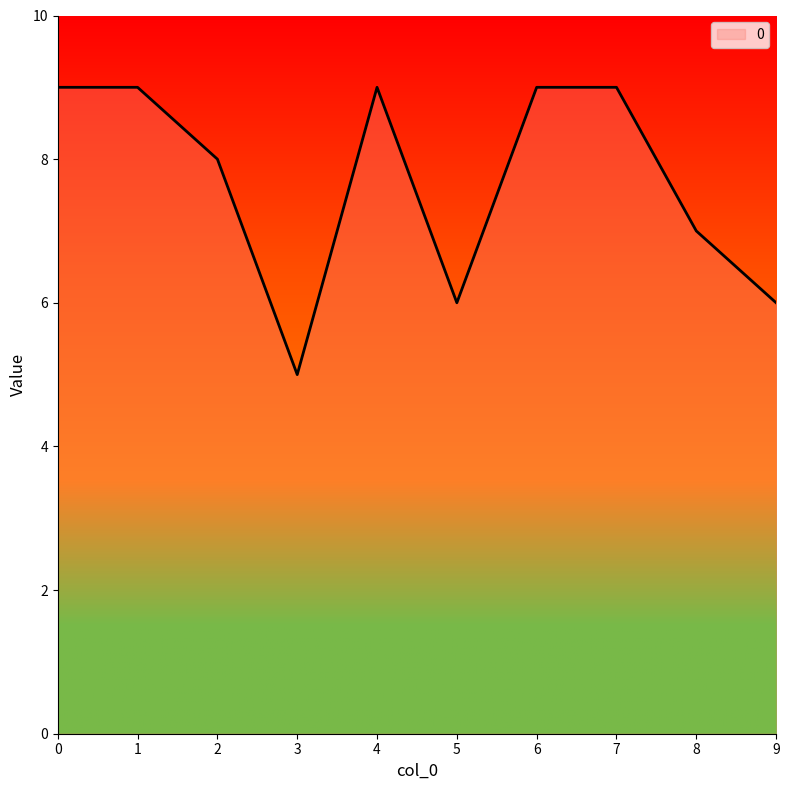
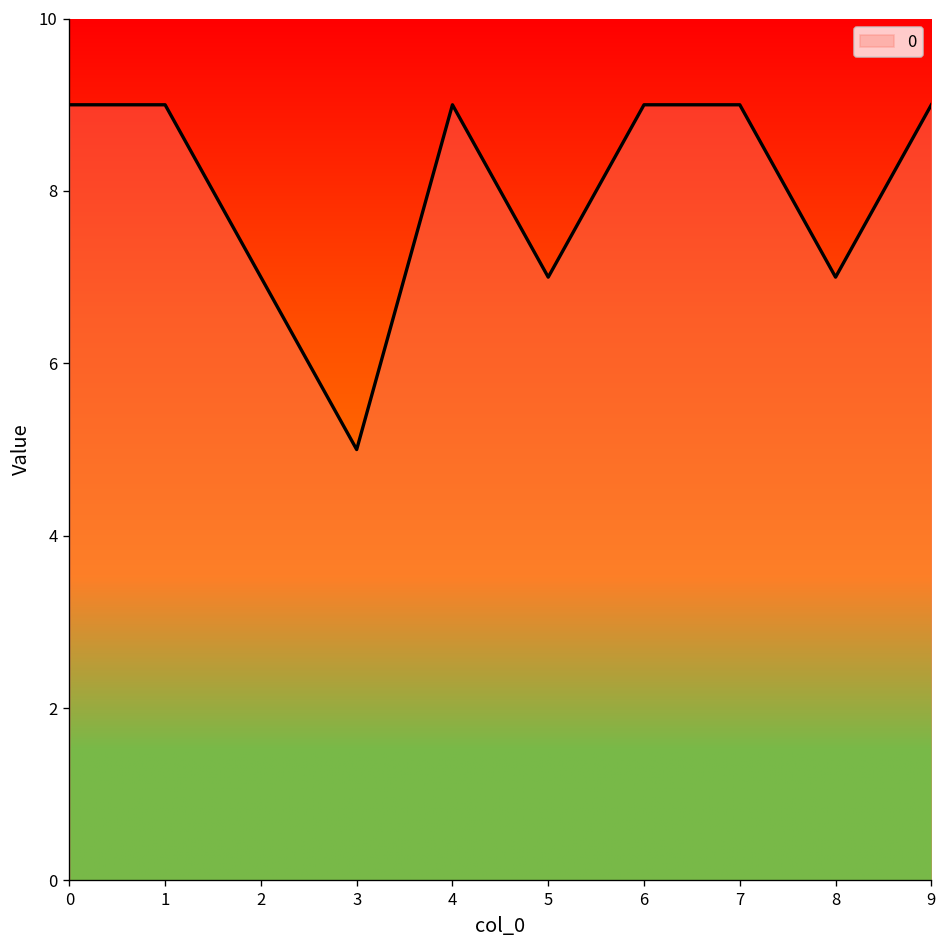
2: 8 -> 7
5: 6 -> 7
9: 6 -> 9
